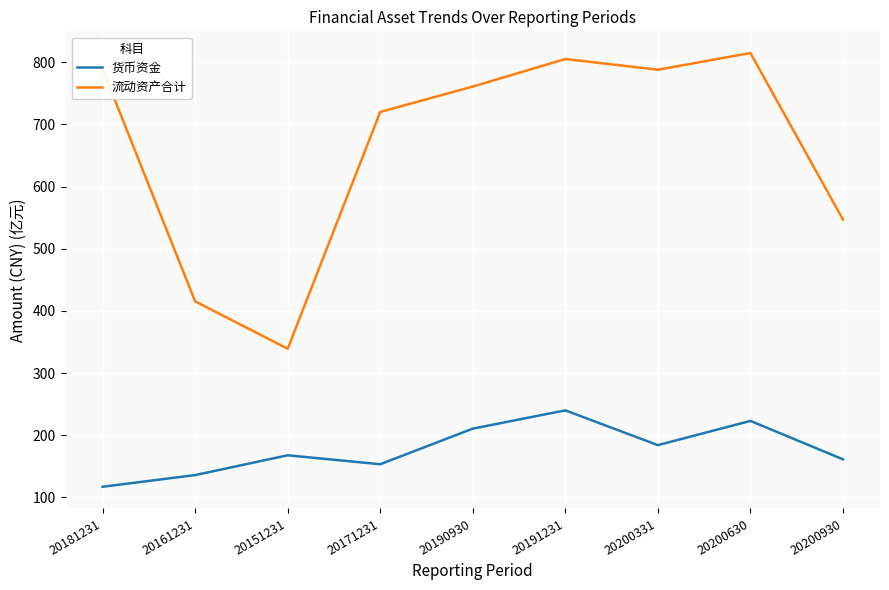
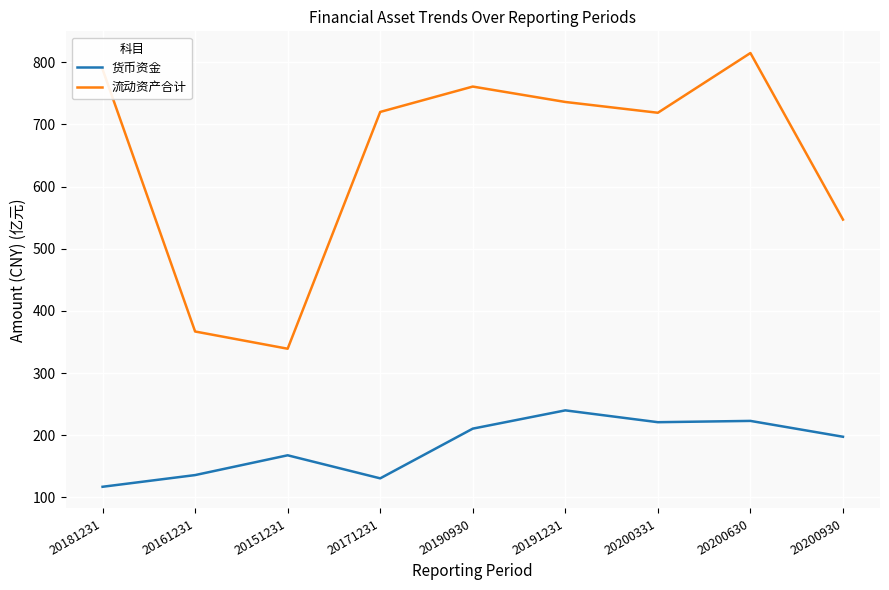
流动资产合计, 20161231: 420 -> 370
货币资金, 20171231: 150 -> 130
流动资产合计, 20191231: 810 -> 740
货币资金, 20200331: 180 -> 220
流动资产合计, 20200331: 790 -> 720
货币资金, 20200930: 160 -> 200
